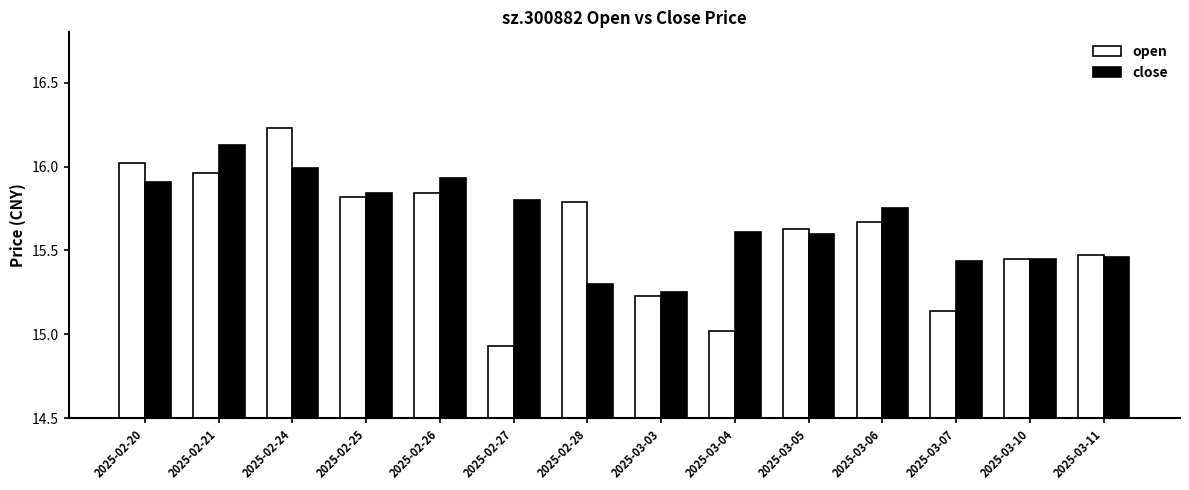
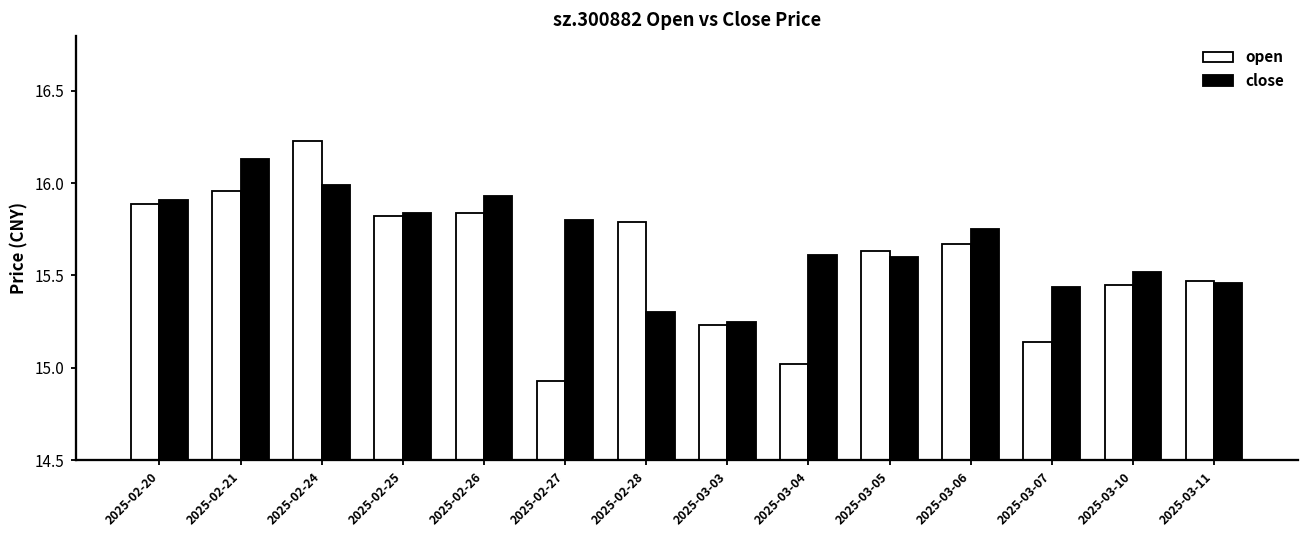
open, 2025-02-20: 16.02 -> 15.89
close, 2025-03-10: 15.45 -> 15.52
